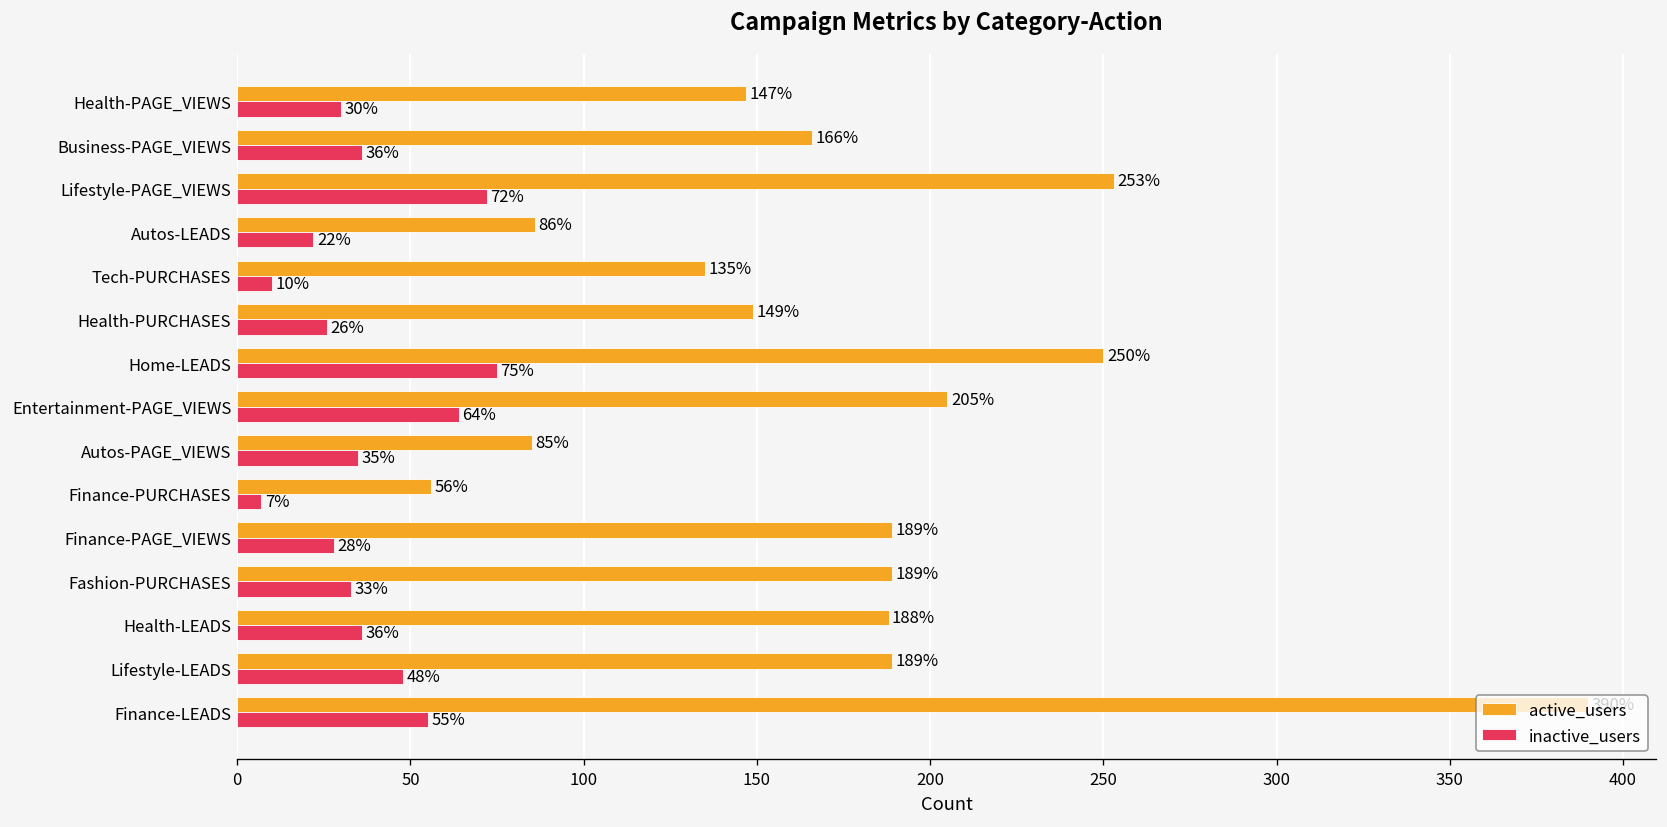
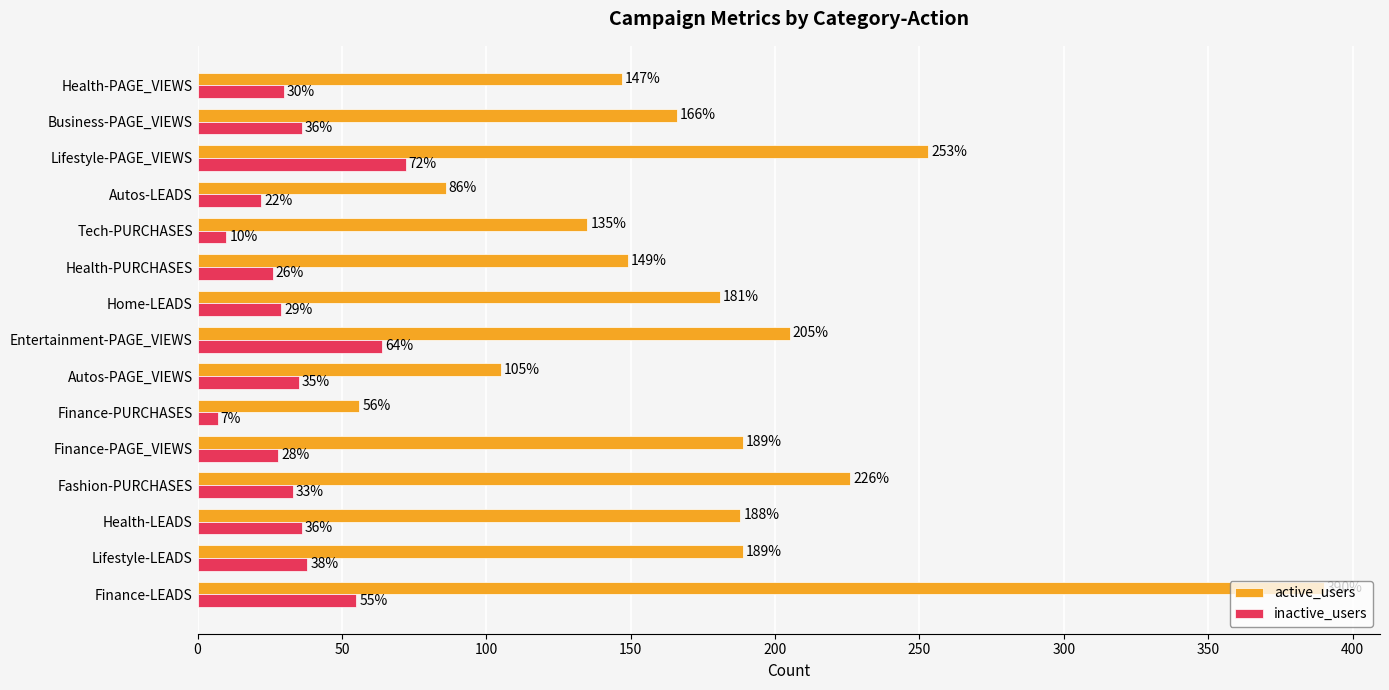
active_users, Home-LEADS: 250% -> 181%
inactive_users, Home-LEADS: 75% -> 29%
active_users, Autos-PAGE_VIEWS: 85% -> 105%
active_users, Fashion-PURCHASES: 189% -> 226%
inactive_users, Lifestyle-LEADS: 48% -> 38%
